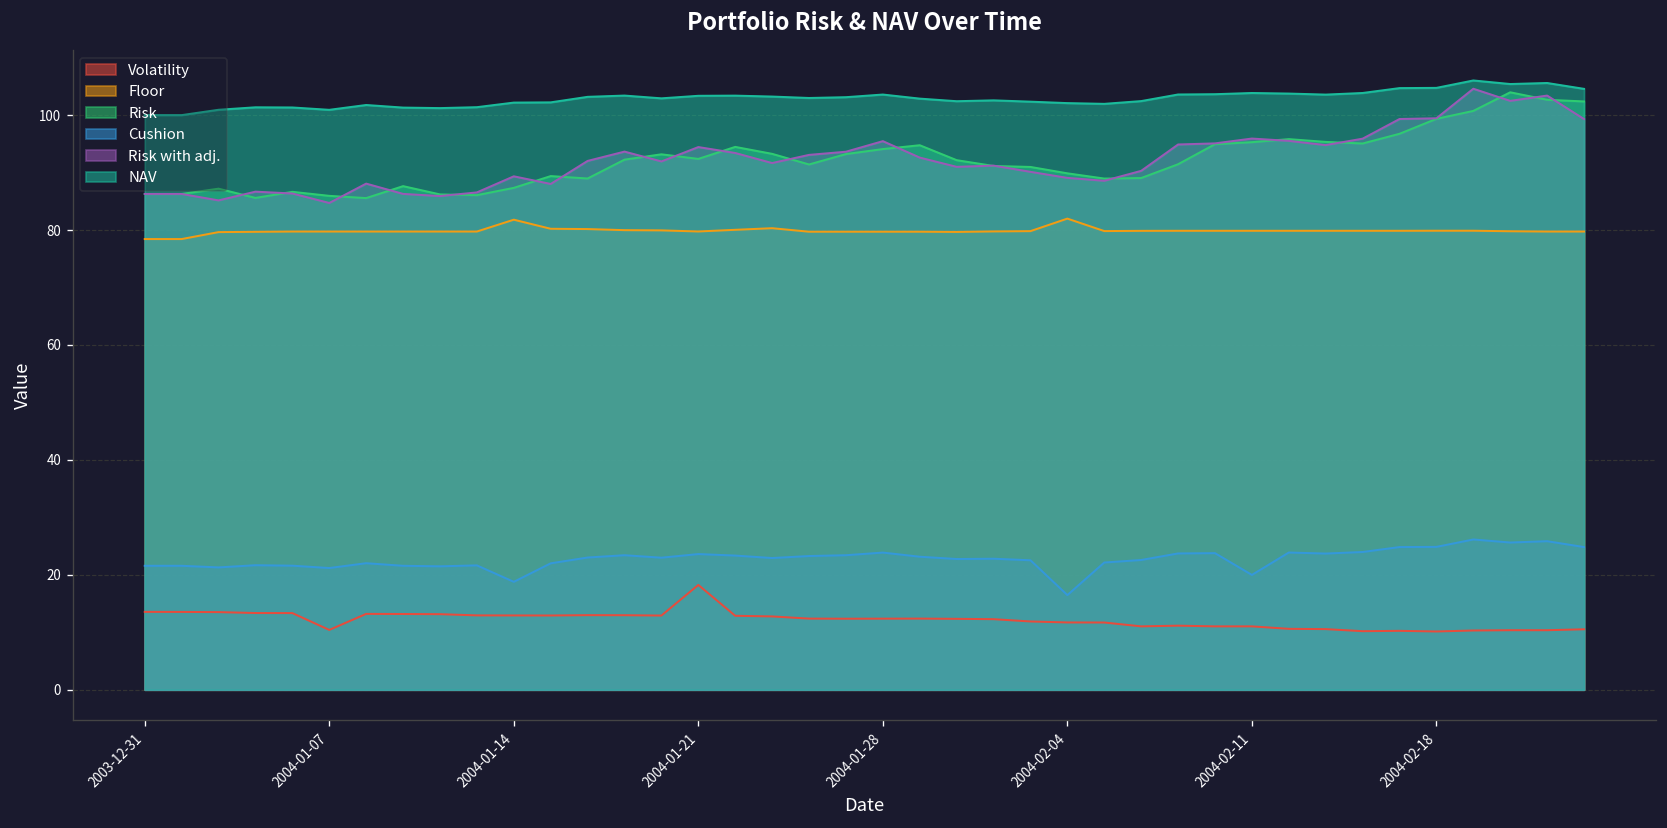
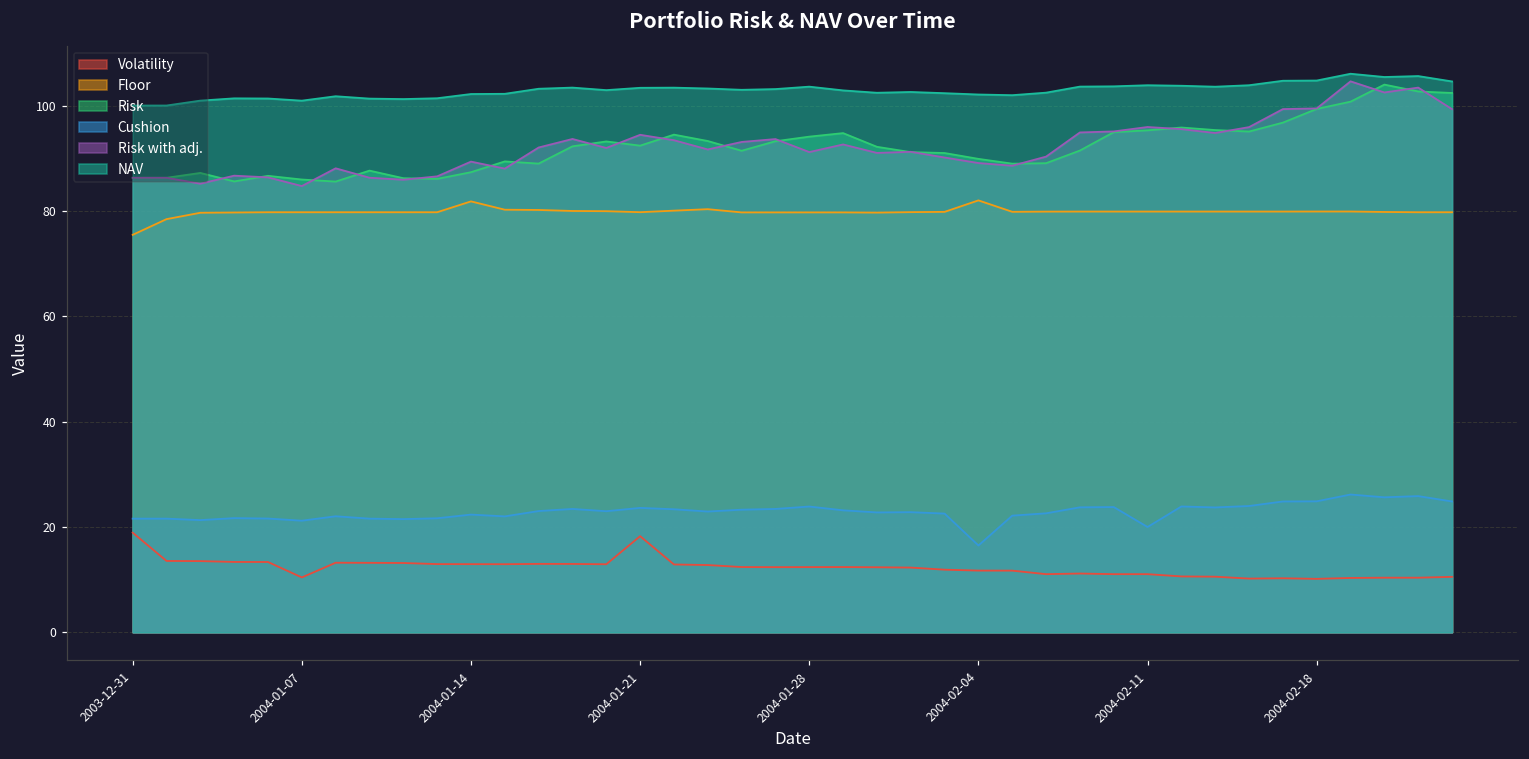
Volatility, 2003-12-31: 14 -> 19
Floor, 2003-12-31: 78 -> 75
Cushion, 2004-01-14: 19 -> 22
Risk with adj., 2004-01-28: 95 -> 91
